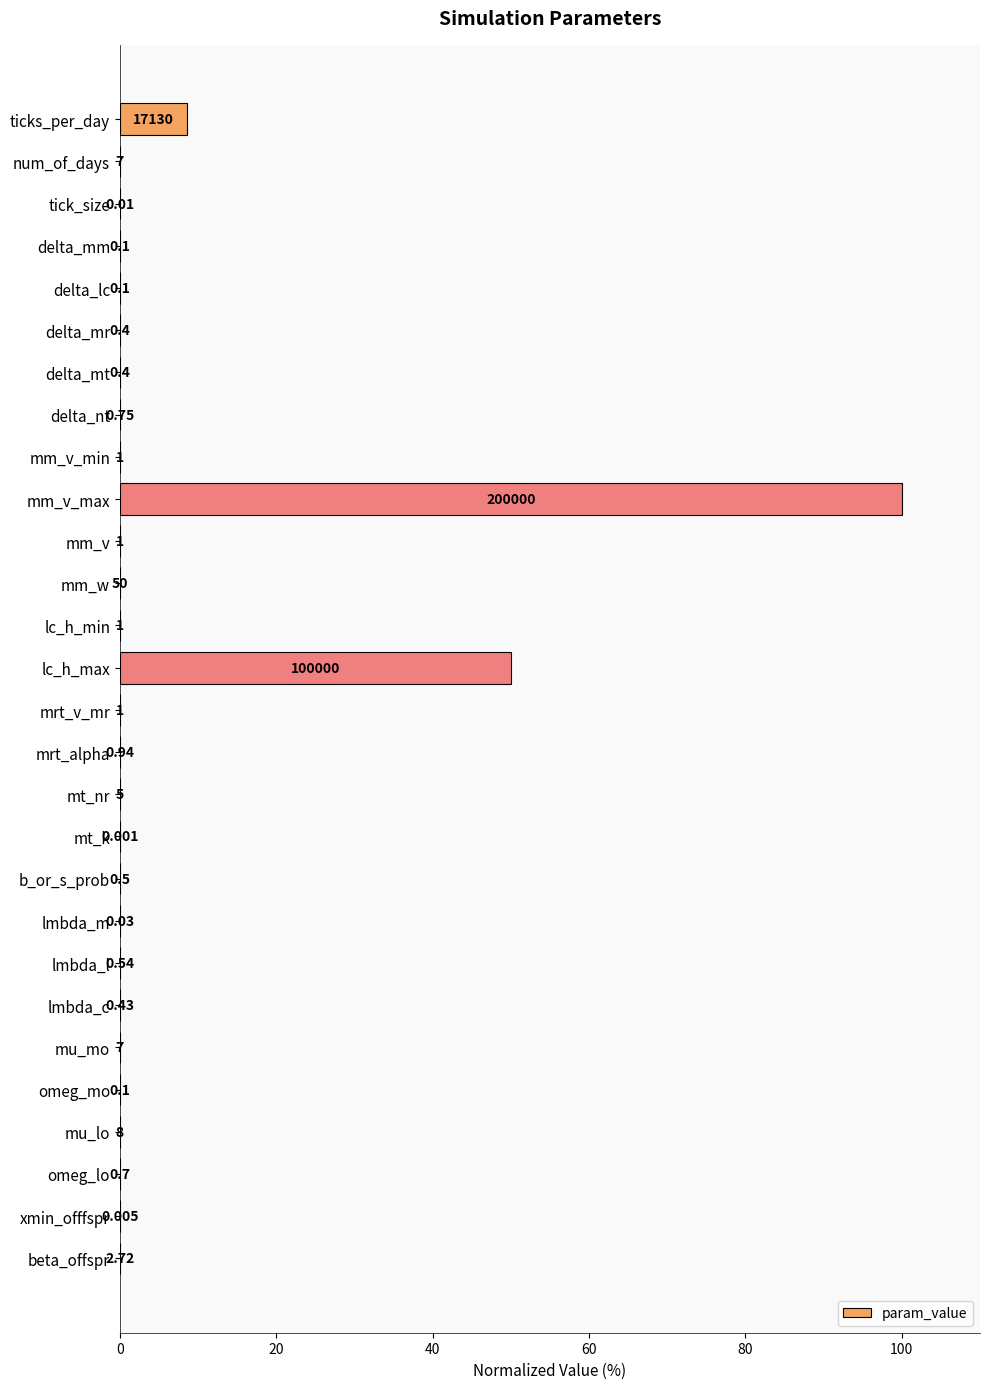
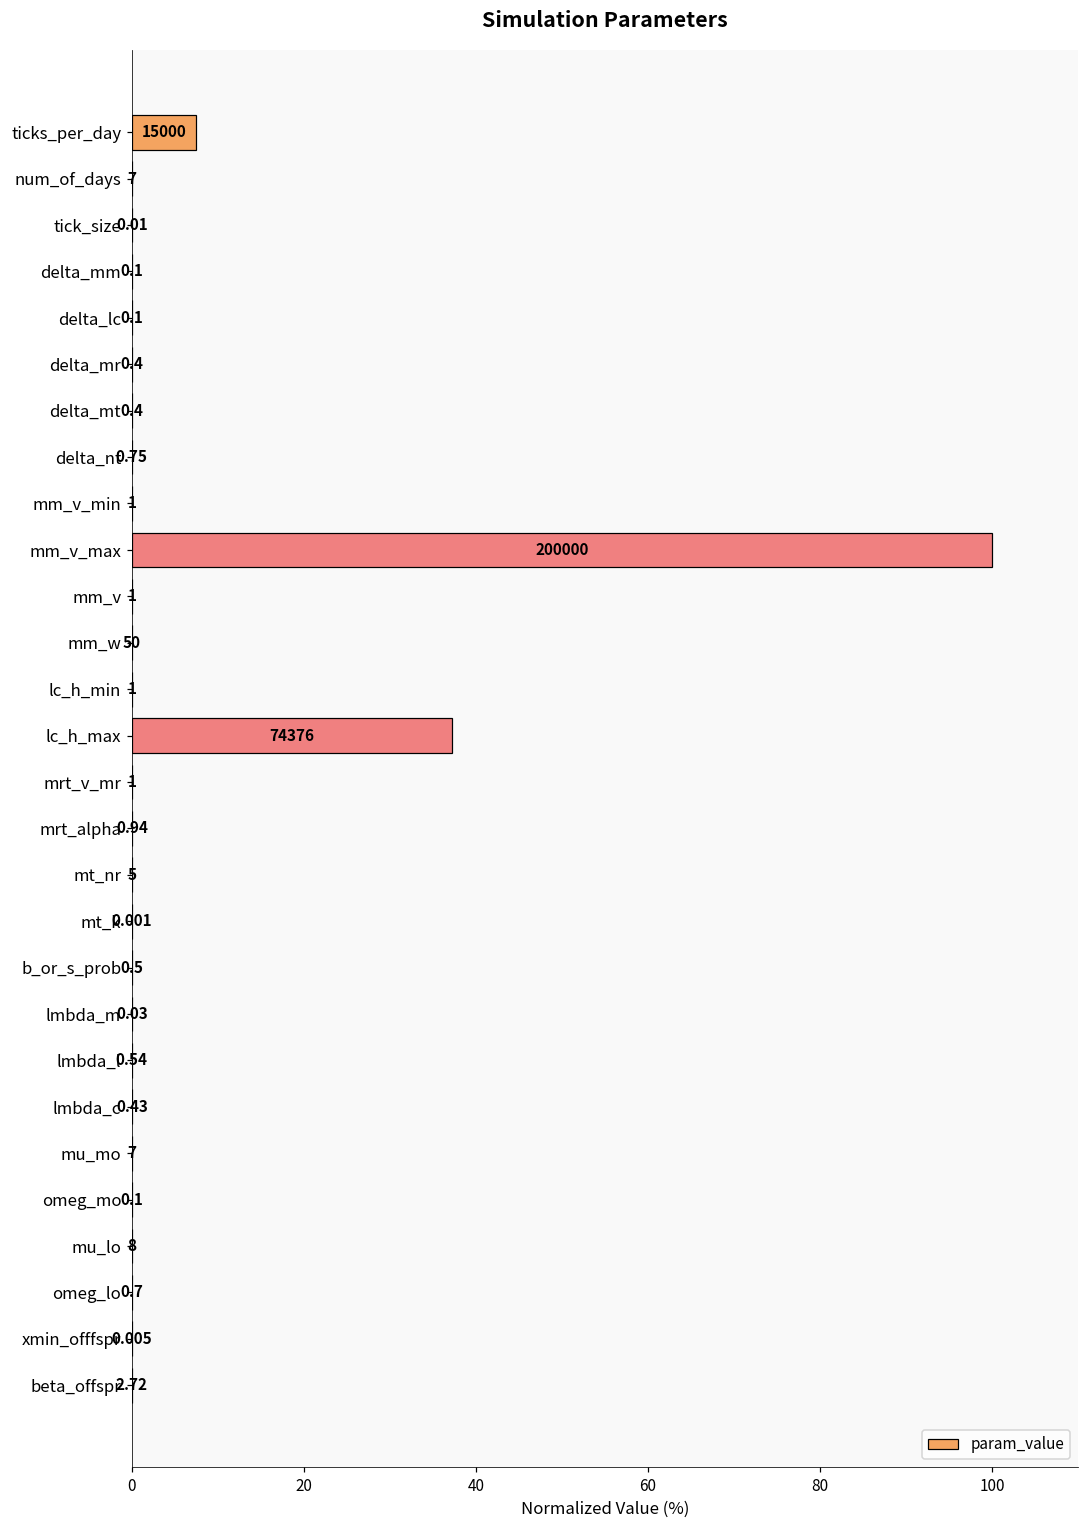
ticks_per_day: 17130 -> 15000
lc_h_max: 100000 -> 74376
